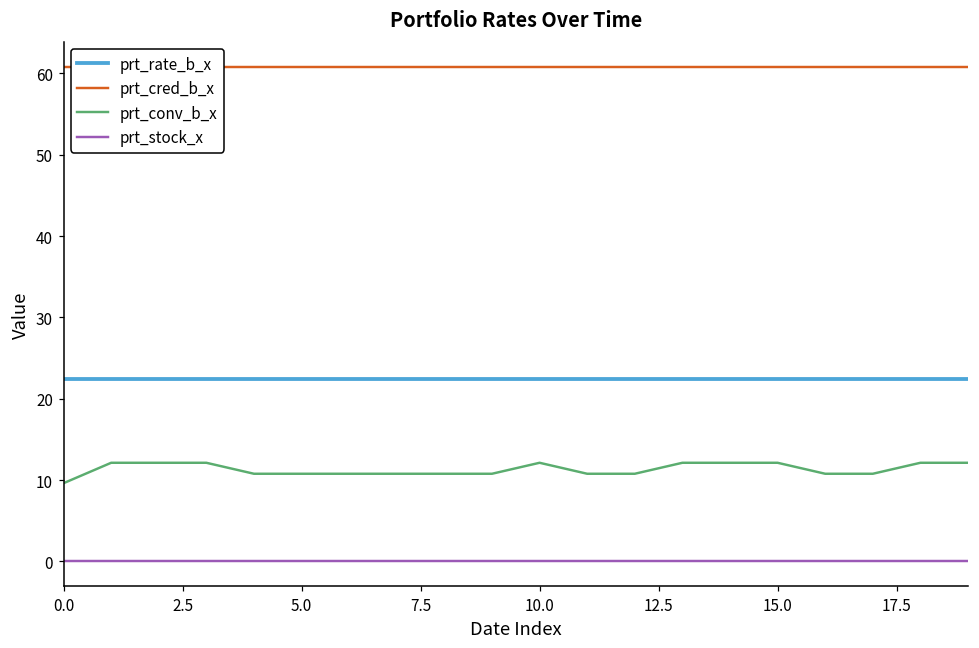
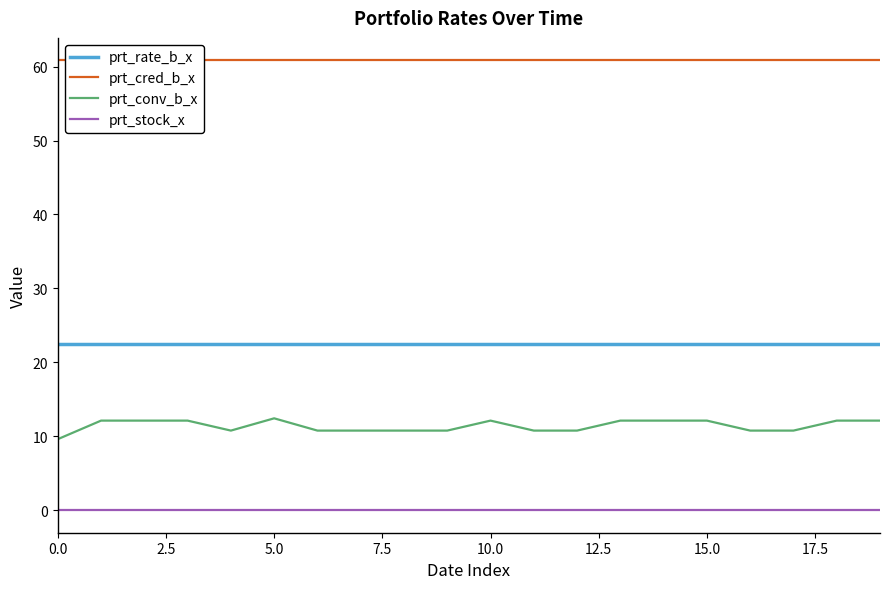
prt_conv_b_x, 5.0: 11 -> 12
